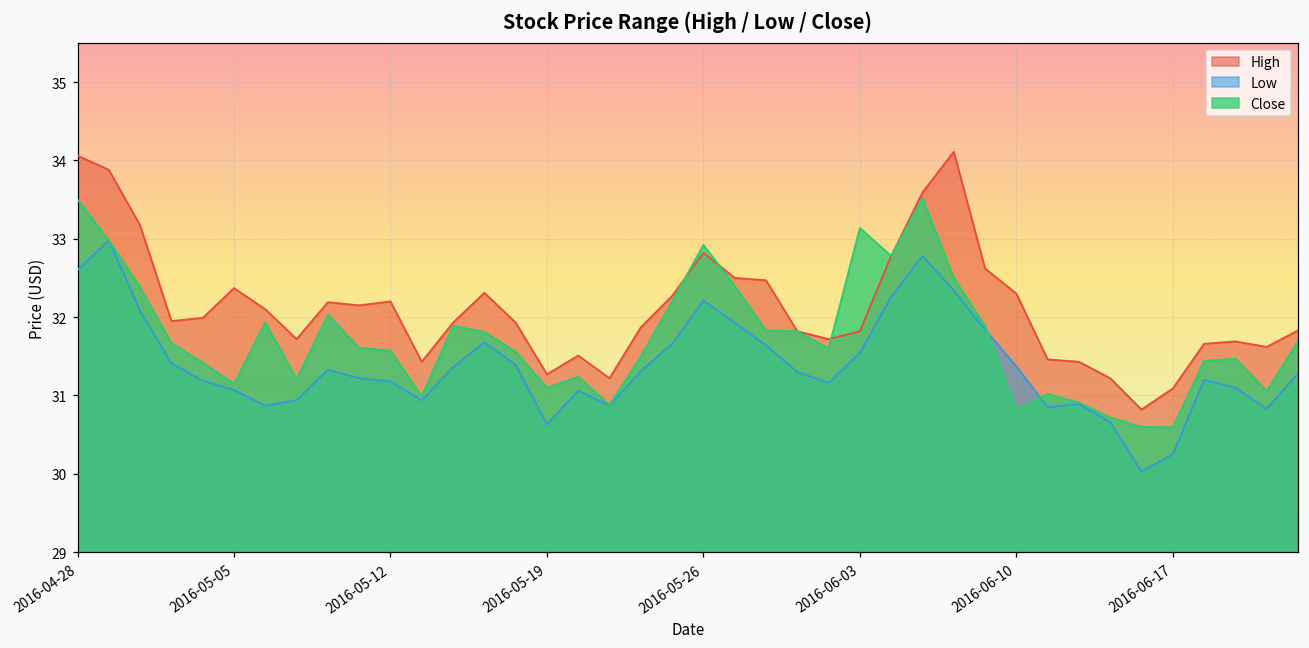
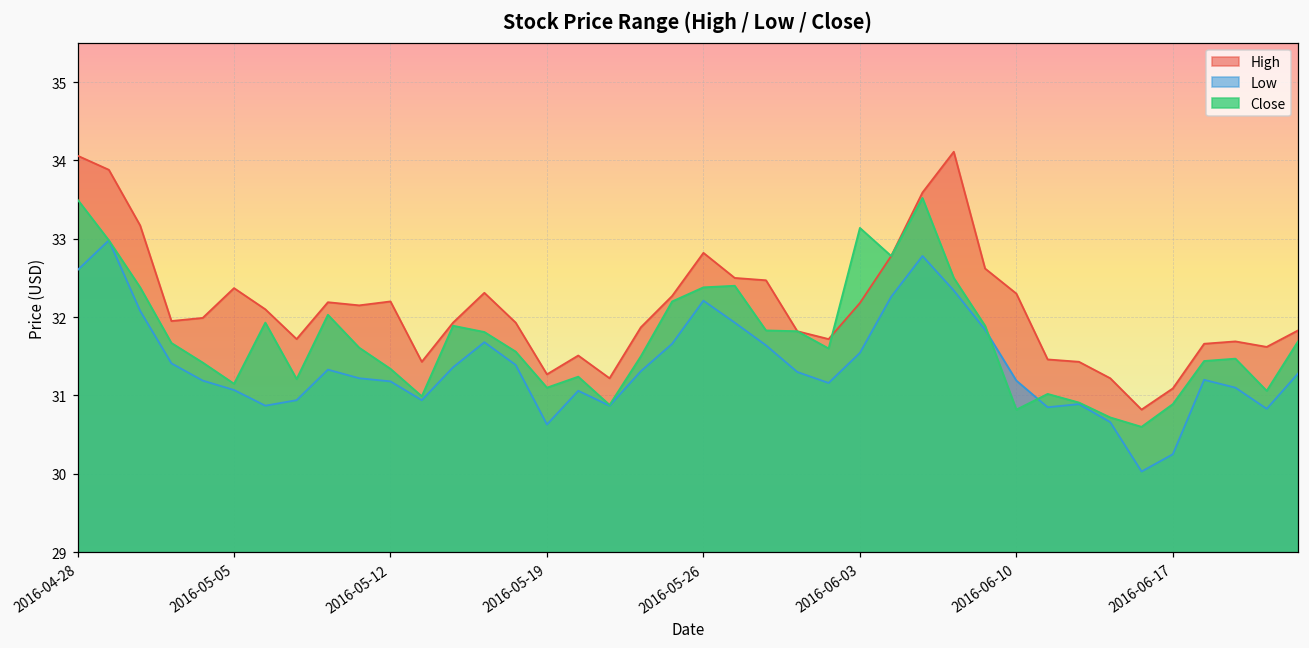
Close, 2016-05-12: 31.6 -> 31.3
Close, 2016-05-26: 32.9 -> 32.4
High, 2016-06-03: 31.8 -> 32.2
Low, 2016-06-10: 31.4 -> 31.2
Close, 2016-06-17: 30.6 -> 30.9
